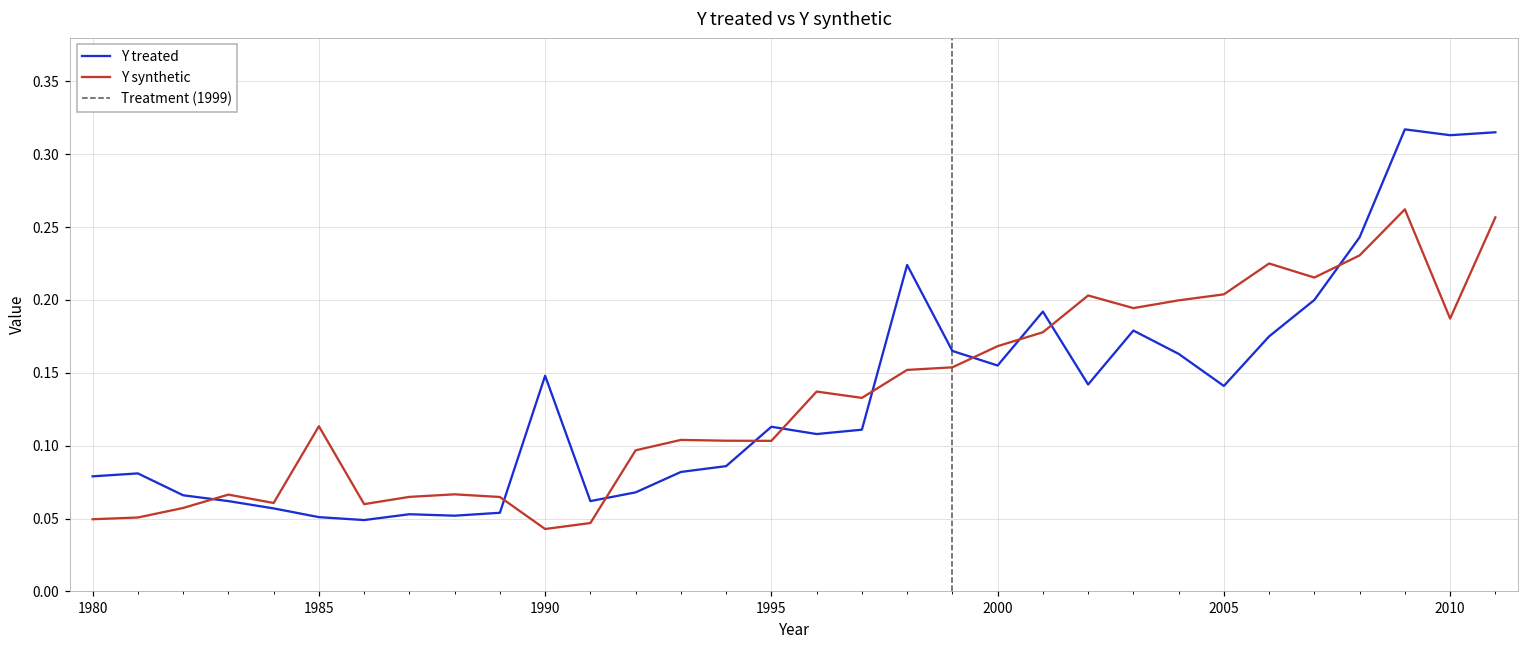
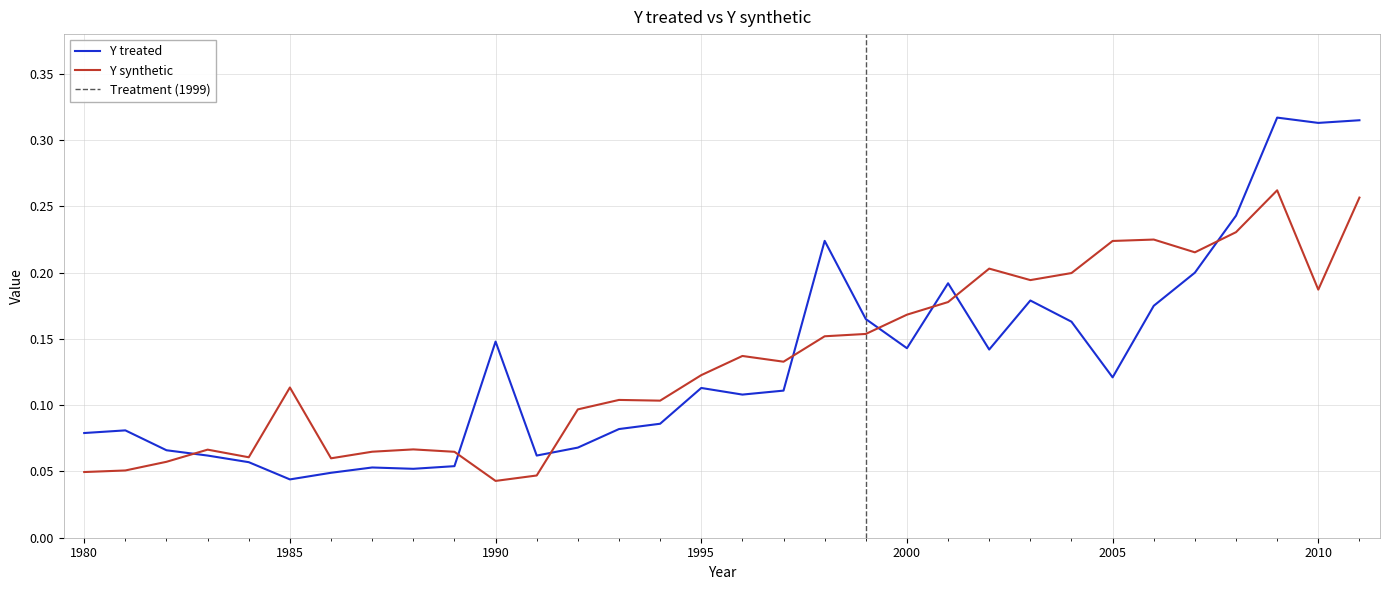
Y treated, 1985: 0.051 -> 0.044
Y synthetic, 1995: 0.103 -> 0.123
Y treated, 2000: 0.155 -> 0.143
Y treated, 2005: 0.141 -> 0.121
Y synthetic, 2005: 0.204 -> 0.224
